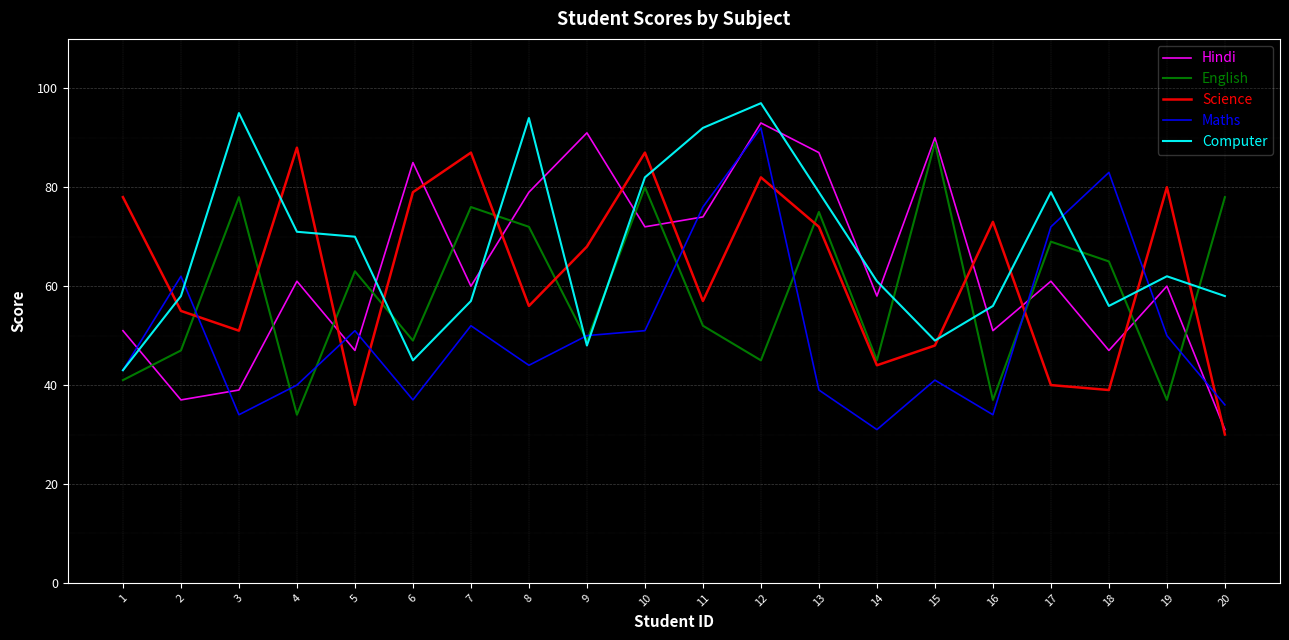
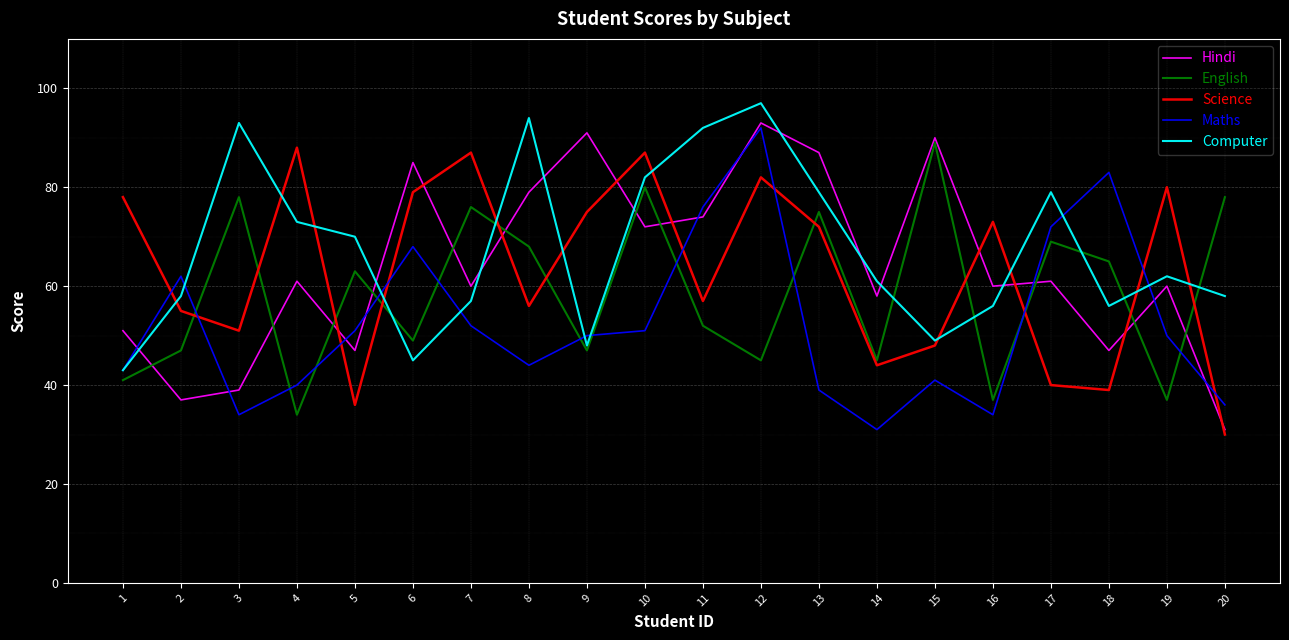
Computer, 3: 95 -> 93
Computer, 4: 71 -> 73
Maths, 6: 37 -> 68
English, 8: 72 -> 68
English, 9: 49 -> 47
Science, 9: 68 -> 75
Hindi, 16: 51 -> 60
